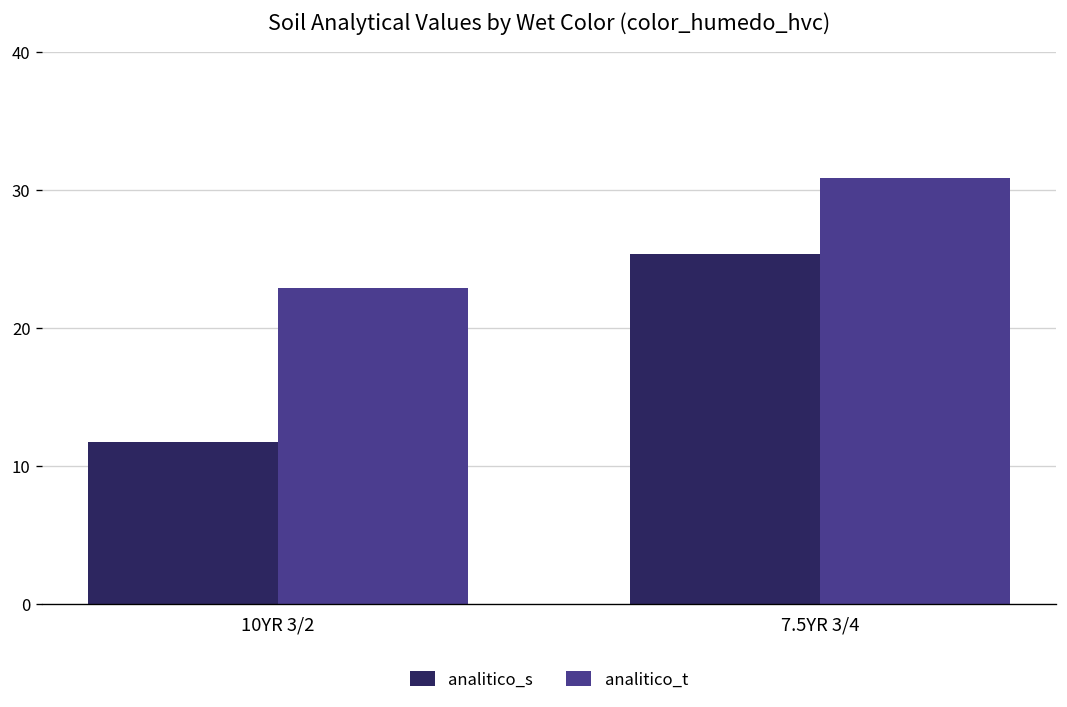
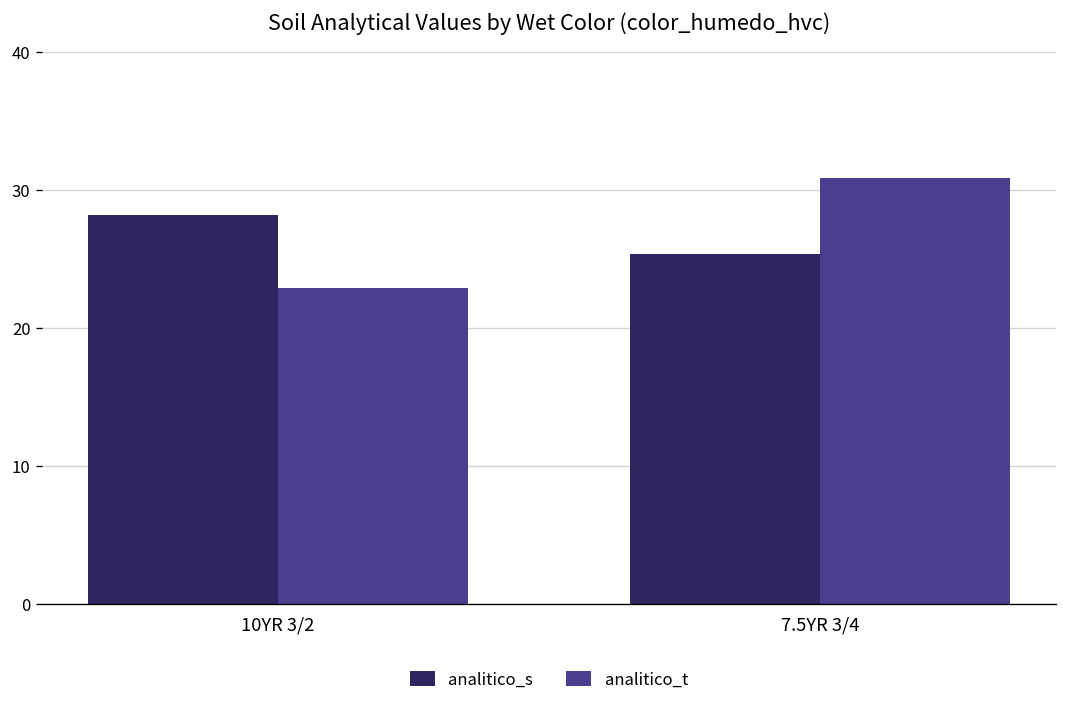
analitico_s, 10YR 3/2: 11.7 -> 28.2
